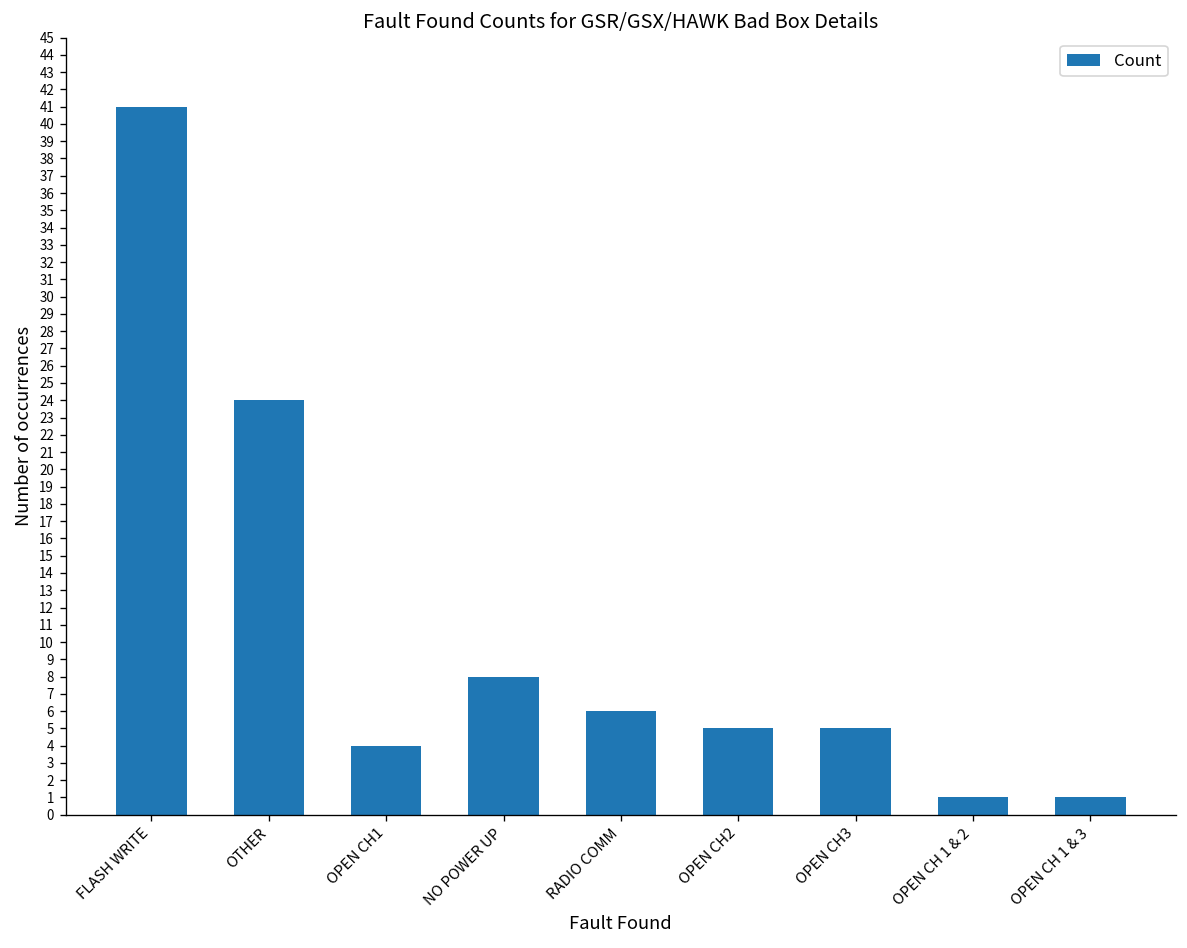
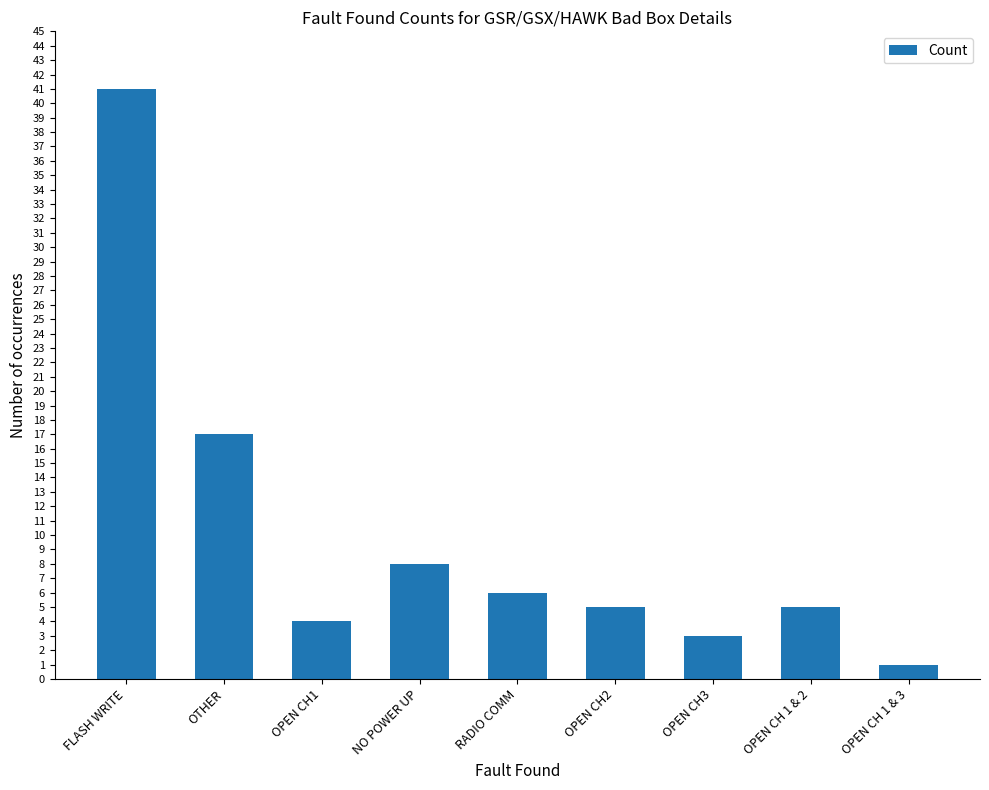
OTHER: 24 -> 17
OPEN CH3: 5 -> 3
OPEN CH 1 & 2: 1 -> 5
